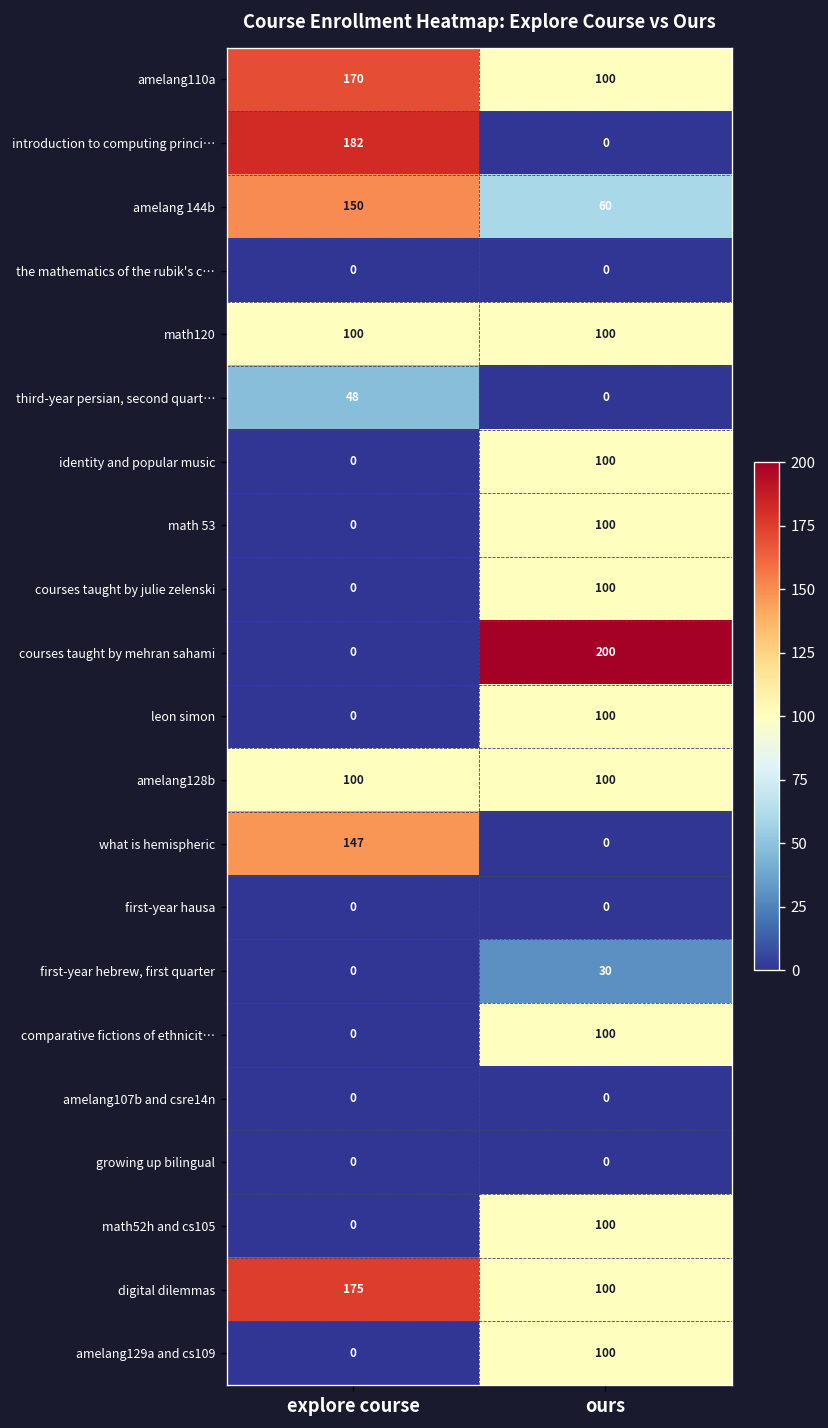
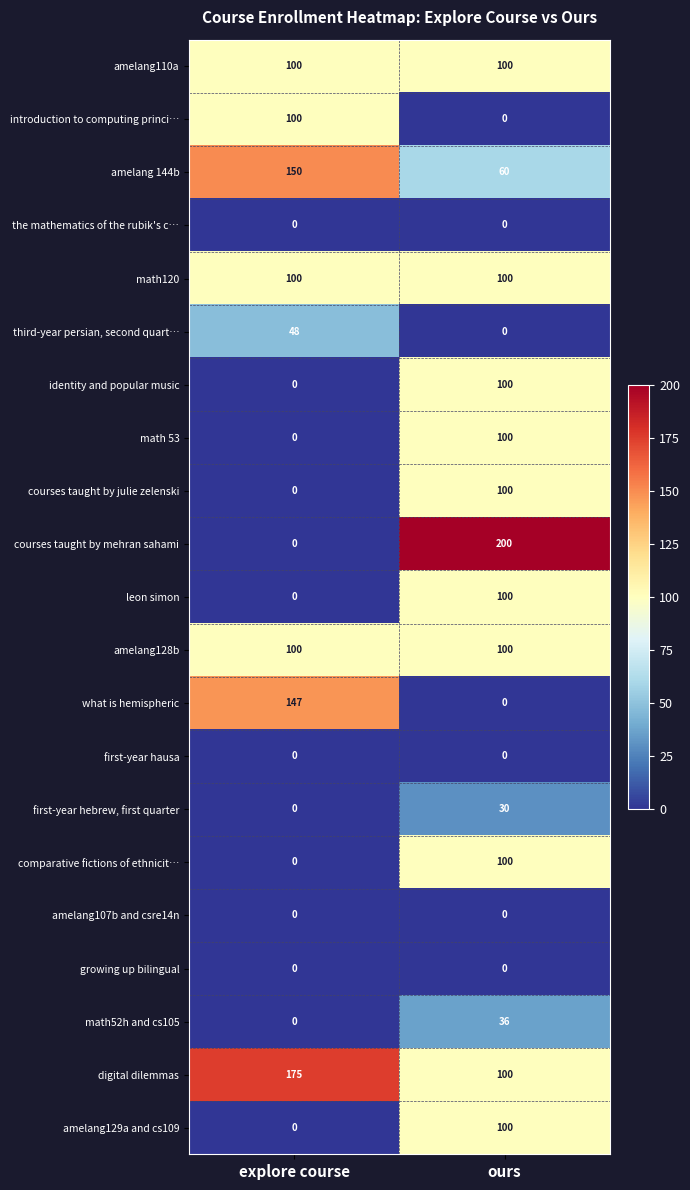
amelang110a, explore course: 170 -> 100
introduction to computing princi…, explore course: 182 -> 100
math52h and cs105, ours: 100 -> 36
